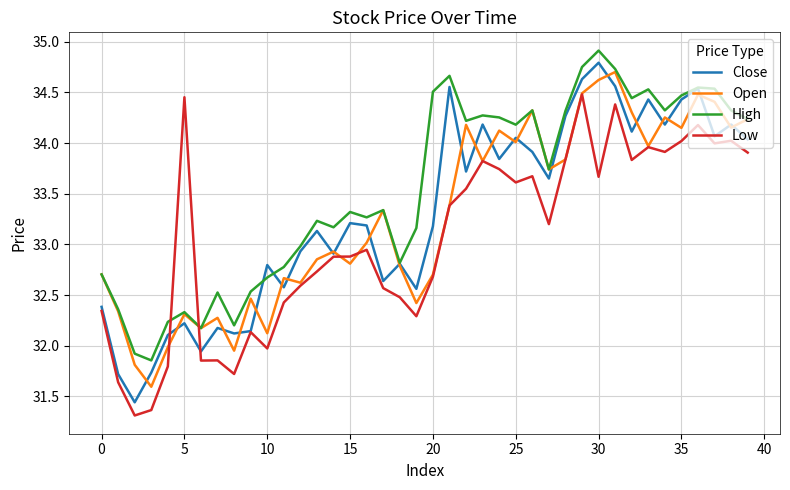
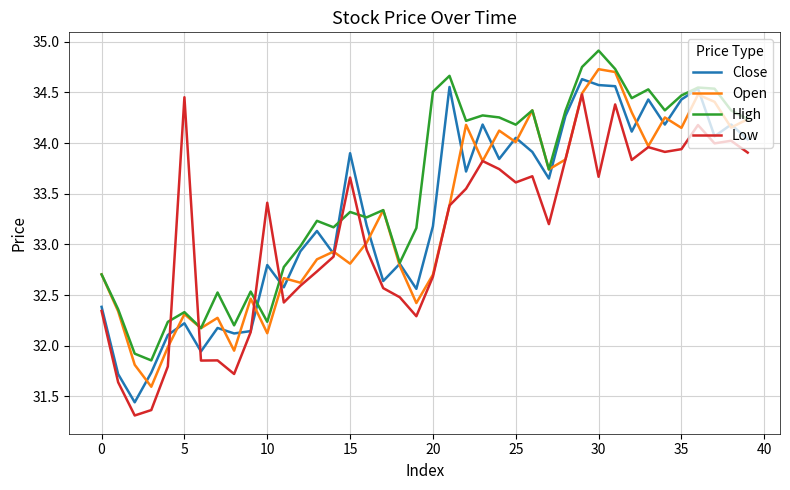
High, 10: 32.67 -> 32.24
Low, 10: 31.97 -> 33.41
Close, 15: 33.21 -> 33.90
Low, 15: 32.88 -> 33.66
Close, 30: 34.79 -> 34.57
Open, 30: 34.62 -> 34.73
Low, 35: 34.02 -> 33.94
